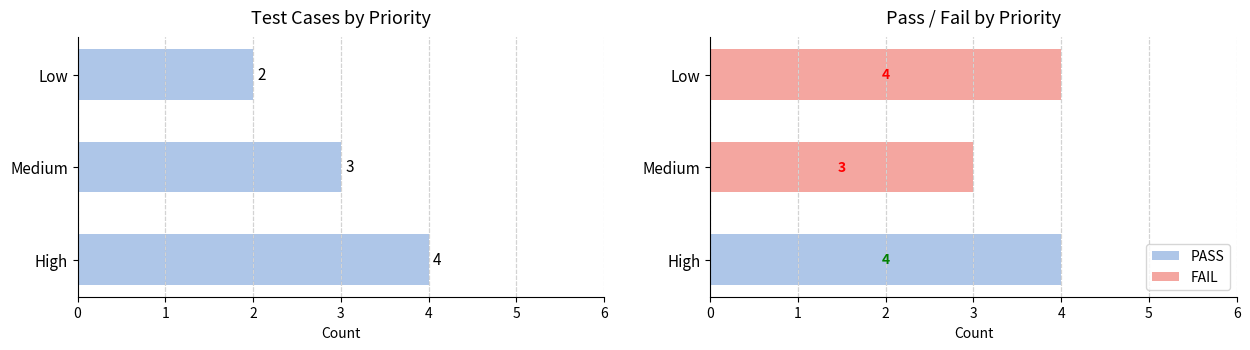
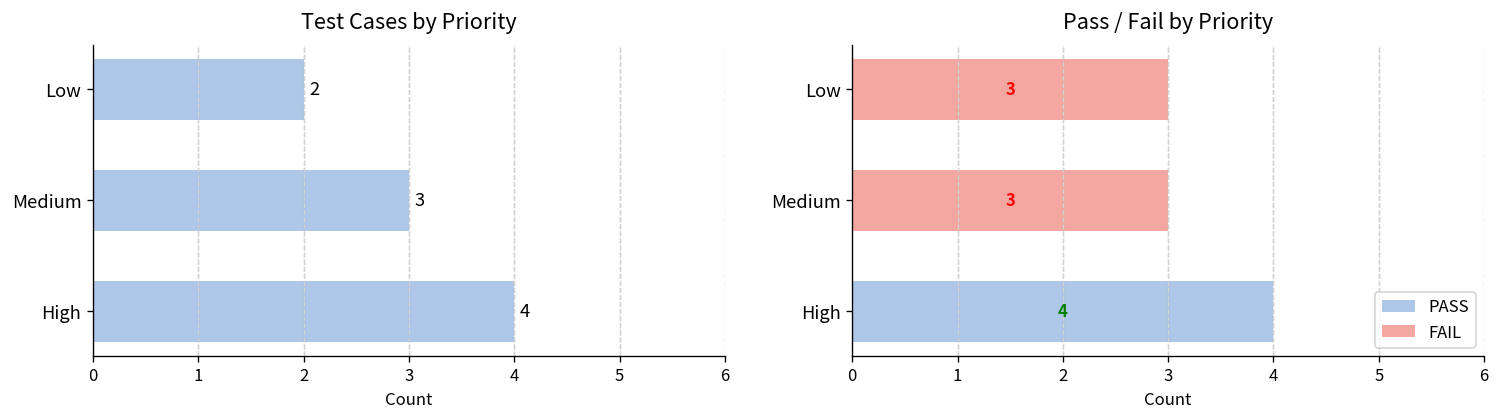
Pass / Fail by Priority, FAIL, Low: 4 -> 3
